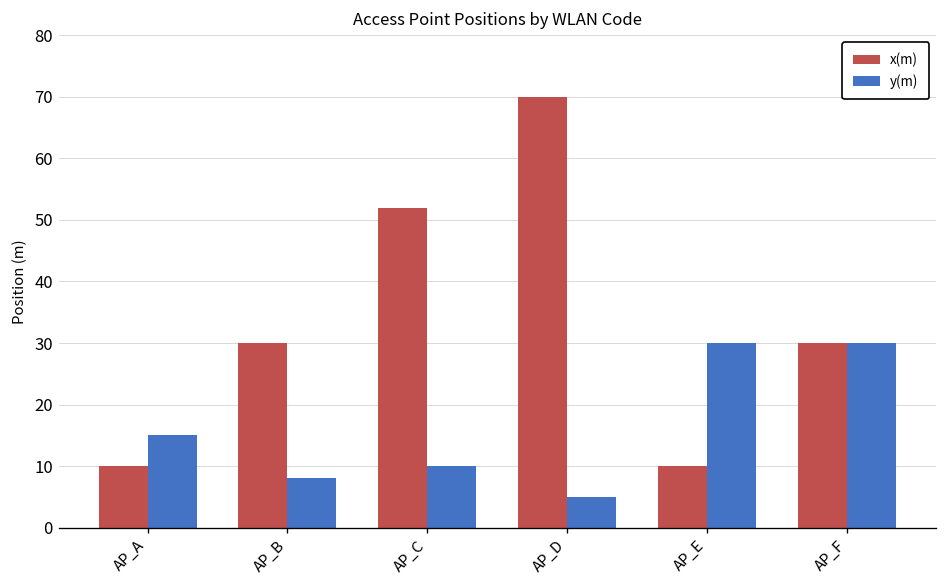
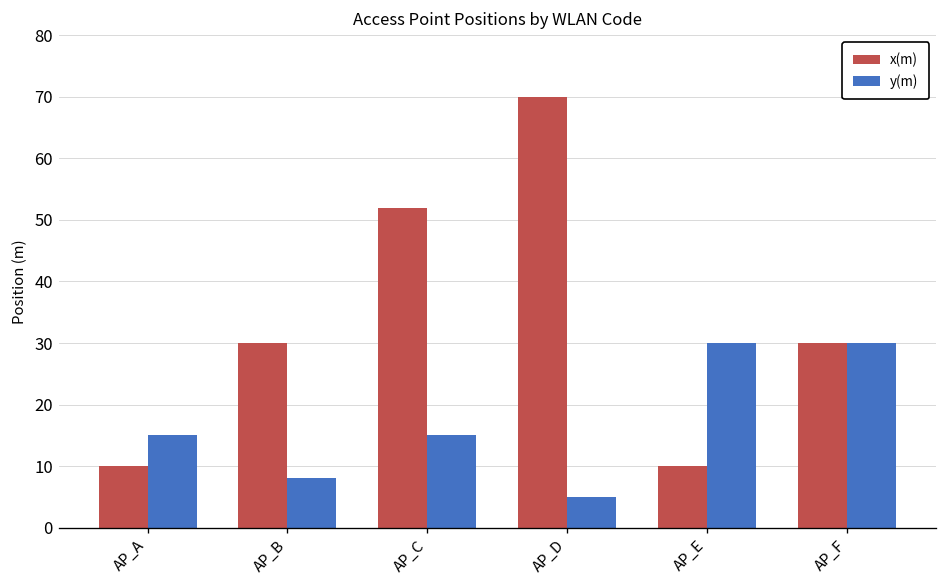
y(m), AP_C: 10 -> 15
